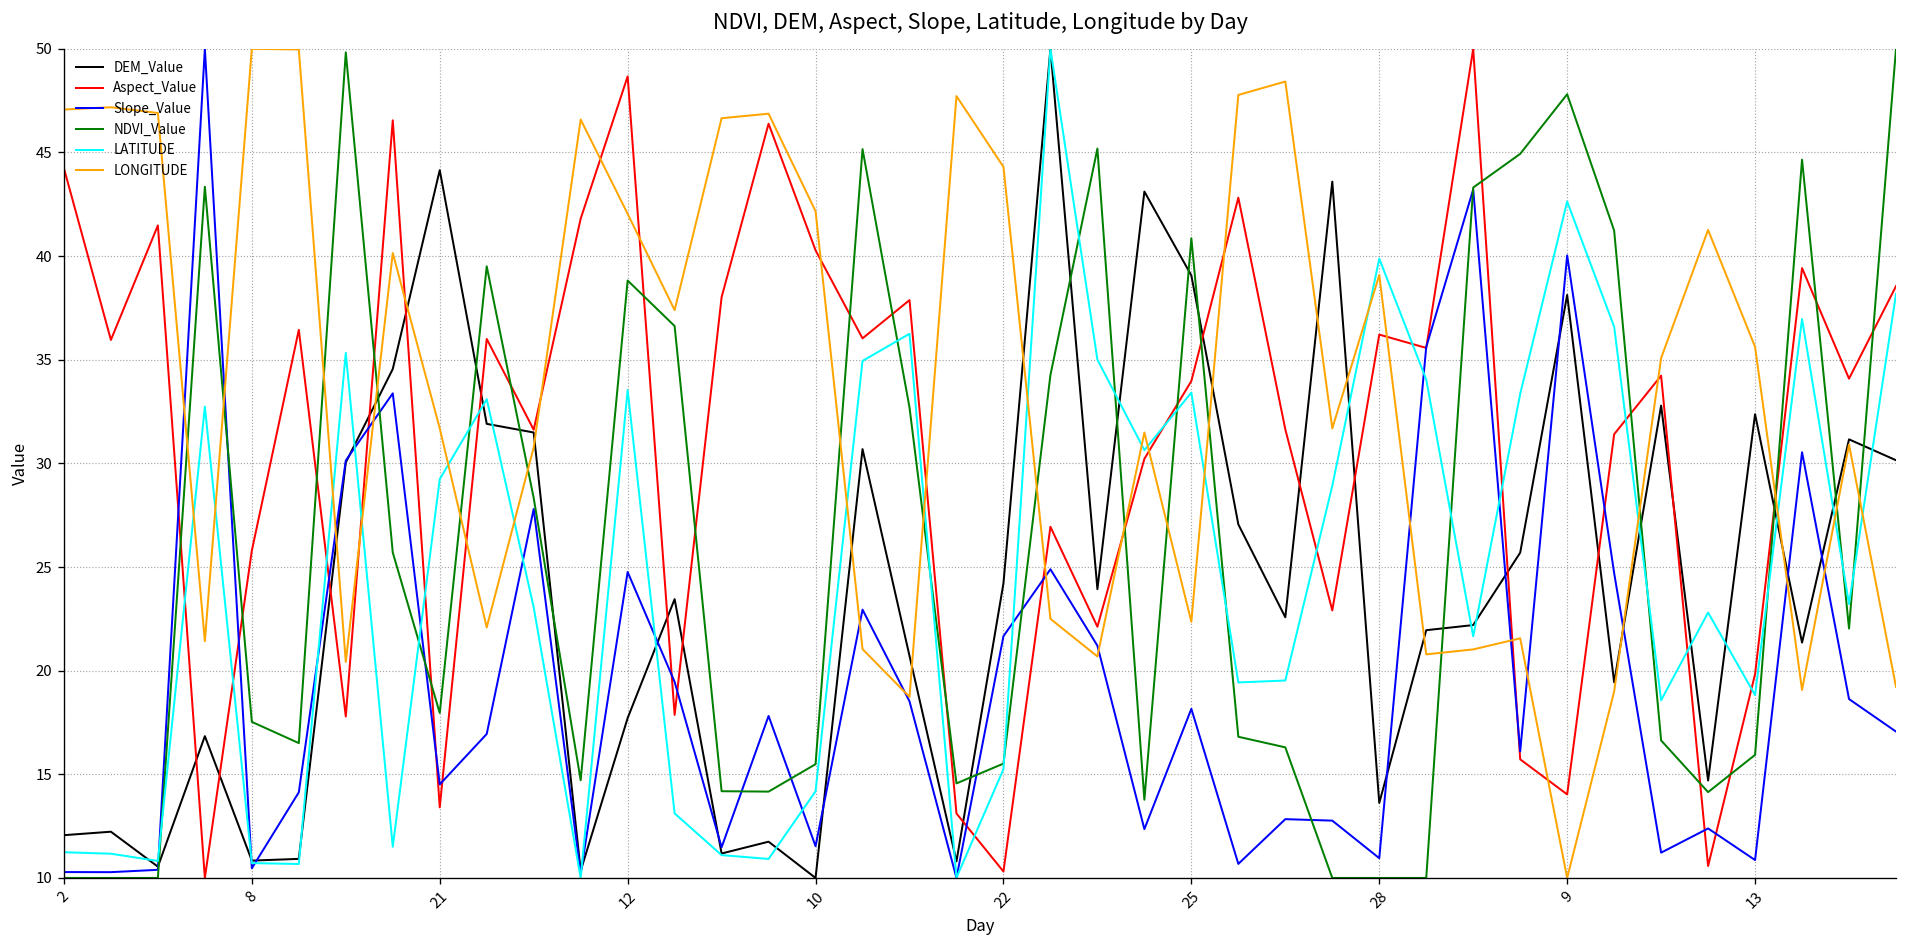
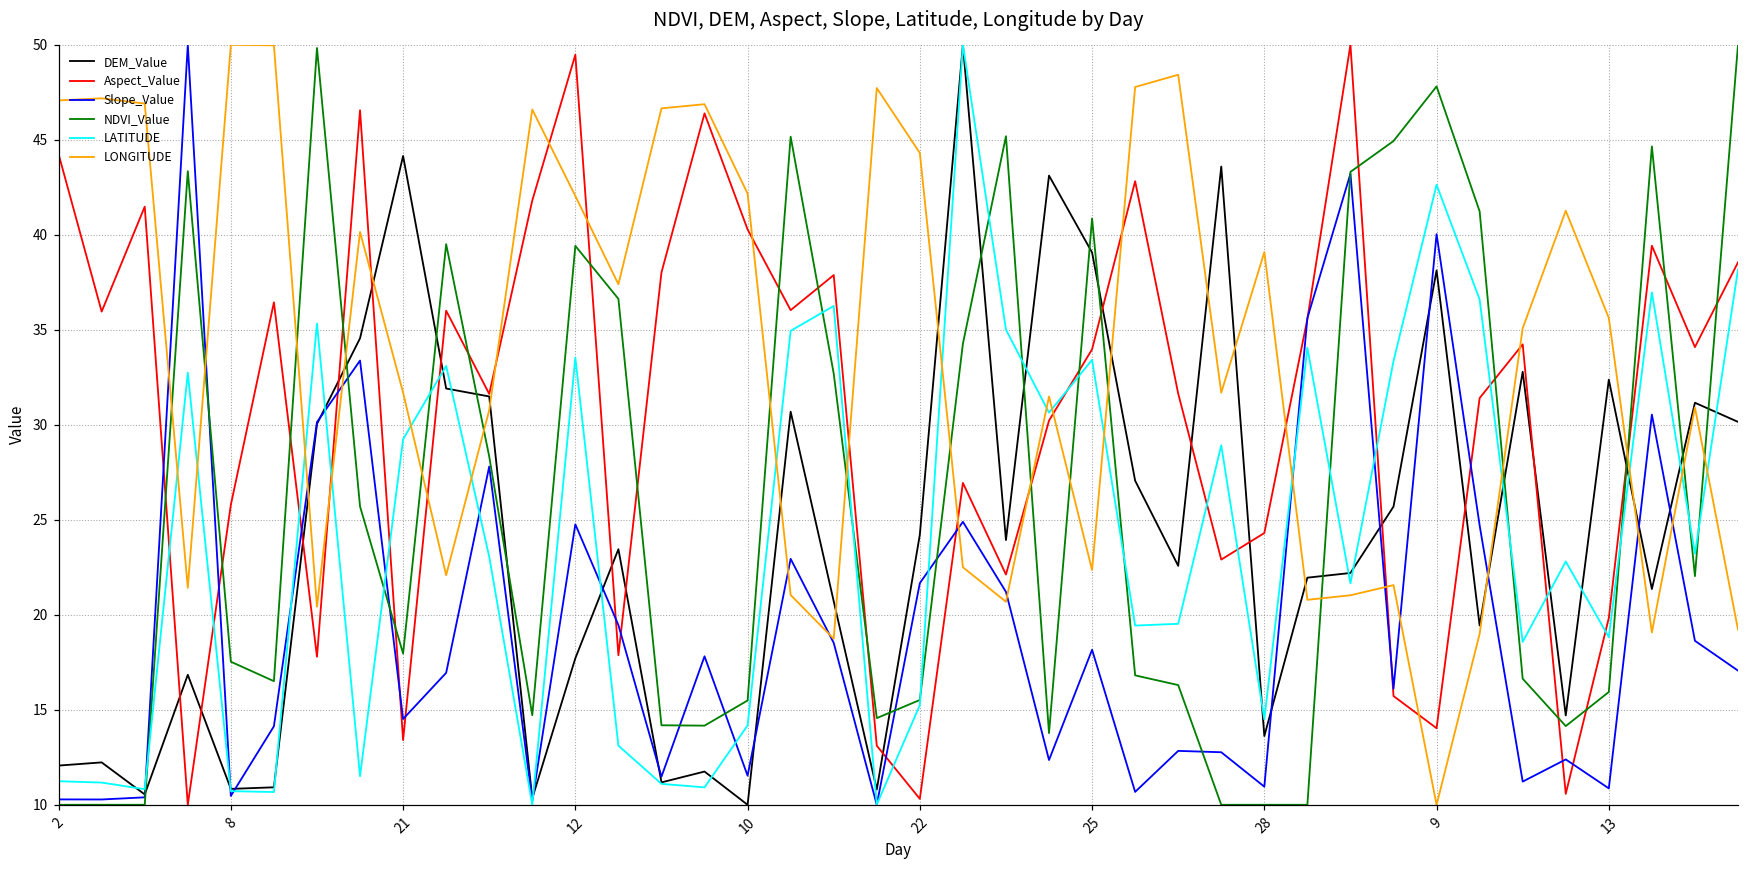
Aspect_Value, 12: 48.7 -> 49.5
NDVI_Value, 12: 38.8 -> 39.4
Aspect_Value, 28: 36.2 -> 24.3
LATITUDE, 28: 39.9 -> 14.5
